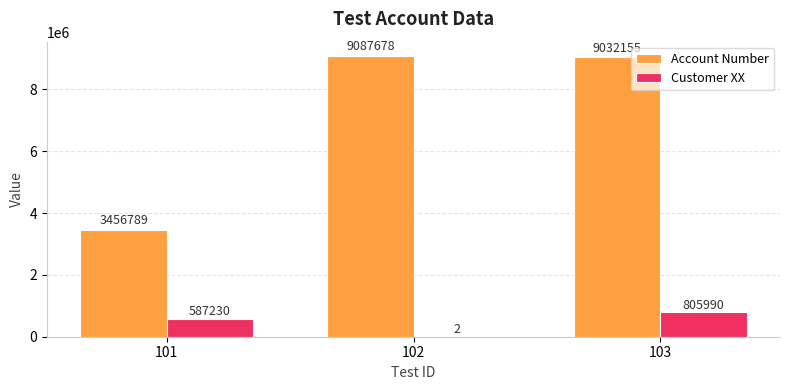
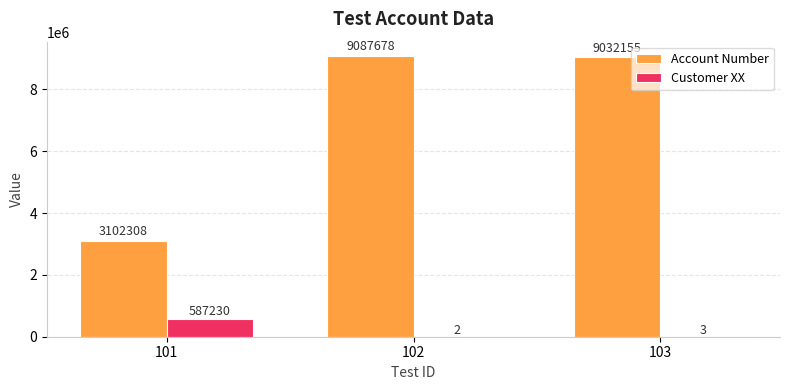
Account Number, 101: 3456789 -> 3102308
Customer XX, 103: 805990 -> 3
